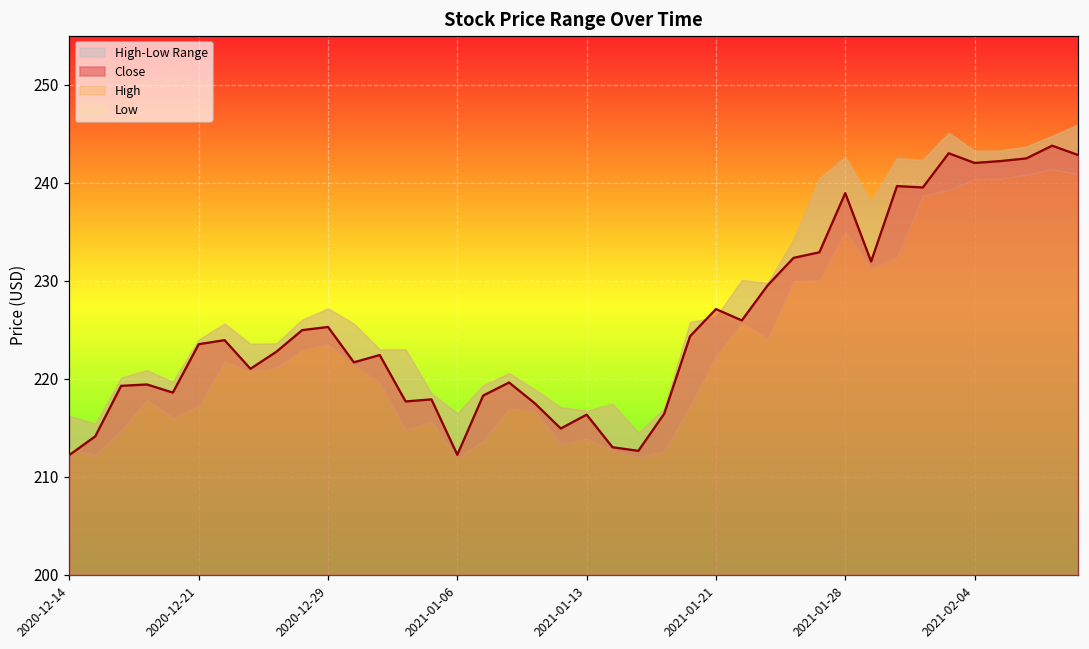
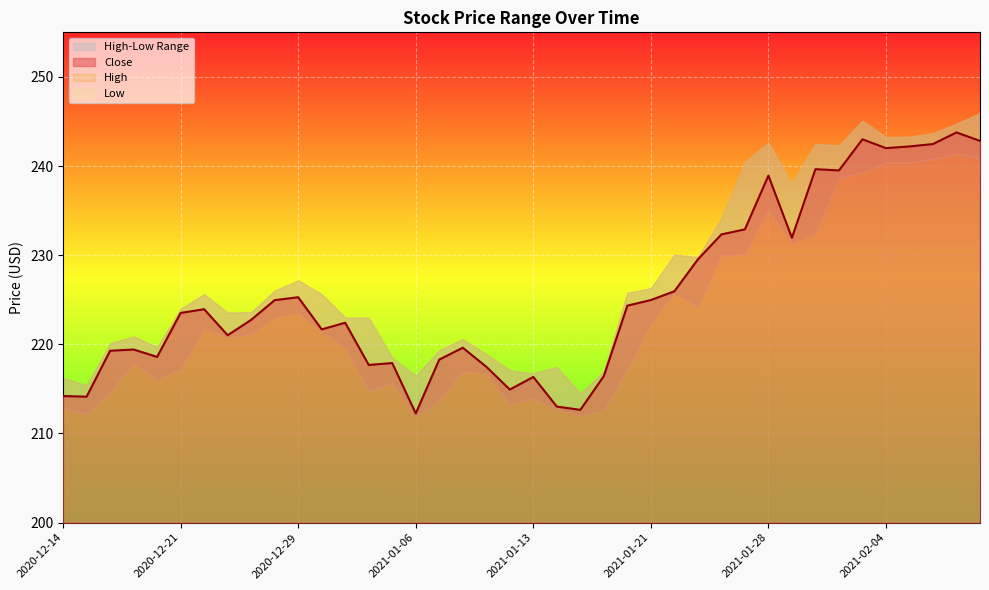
Close, 2020-12-14: 212 -> 214
Close, 2021-01-21: 227 -> 225
